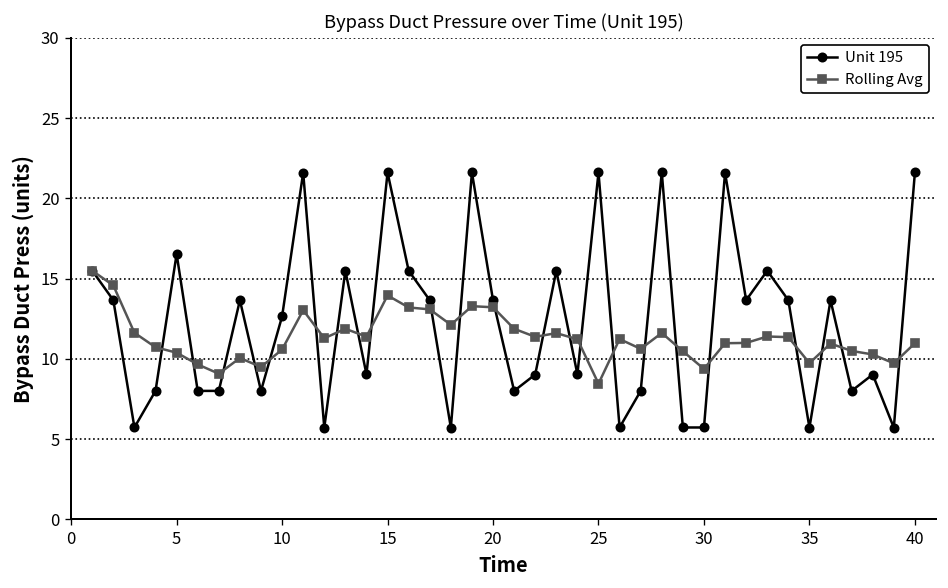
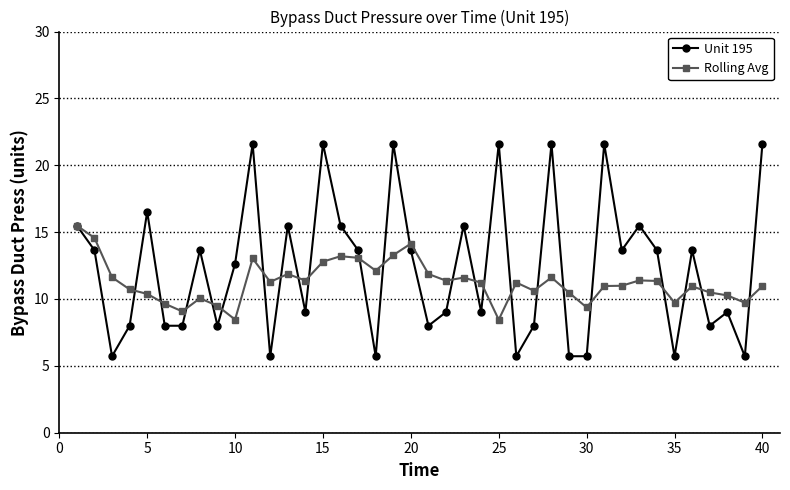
Rolling Avg, 10: 10.6 -> 8.5
Rolling Avg, 15: 14.0 -> 12.8
Rolling Avg, 20: 13.2 -> 14.1
